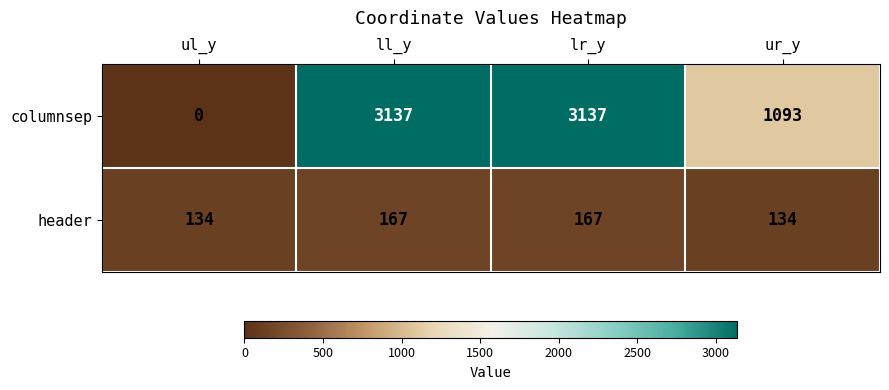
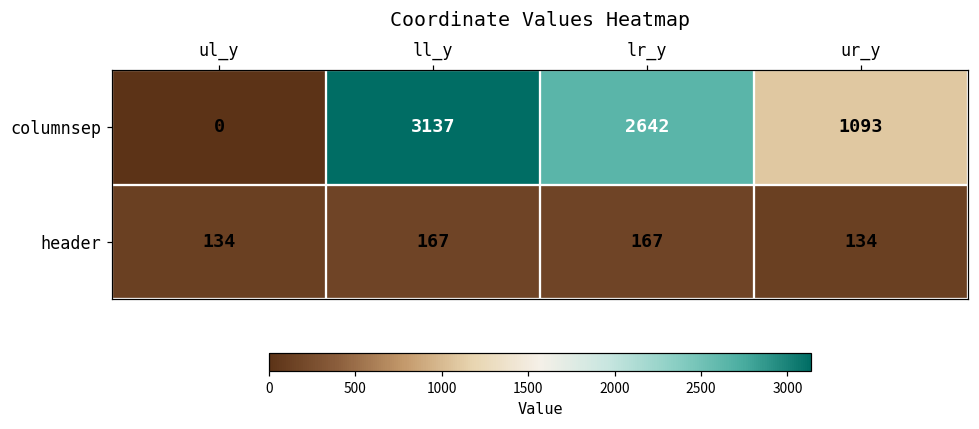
columnsep, lr_y: 3137 -> 2642
